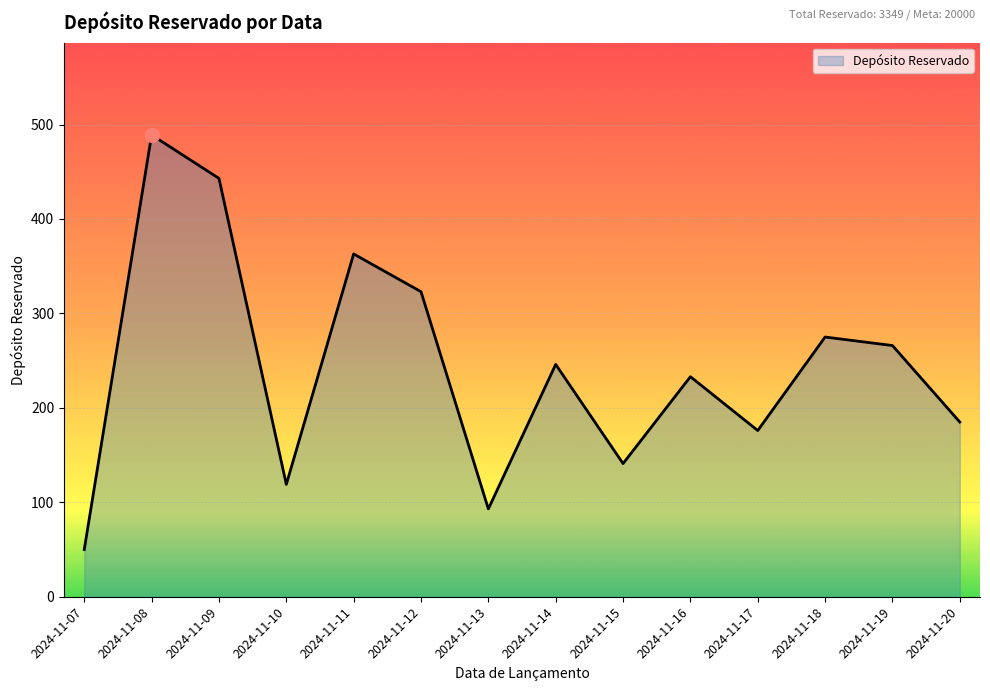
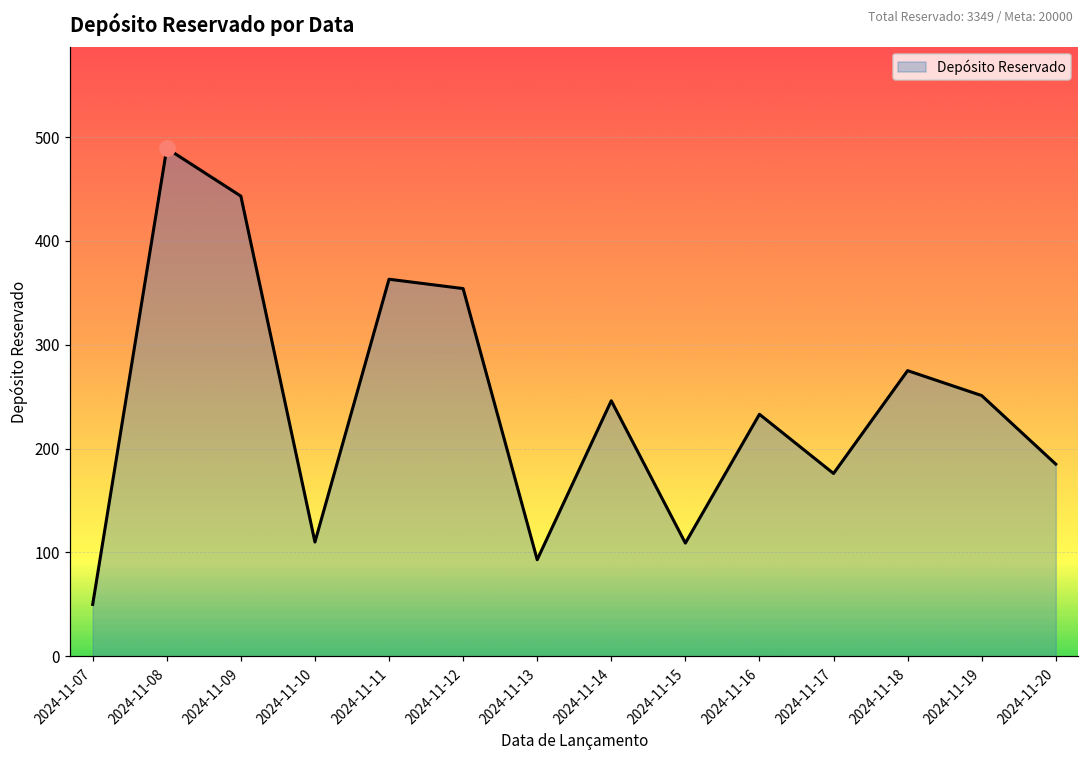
Depósito Reservado, 2024-11-10: 120 -> 110
Depósito Reservado, 2024-11-12: 320 -> 350
Depósito Reservado, 2024-11-15: 140 -> 110
Depósito Reservado, 2024-11-19: 270 -> 250
